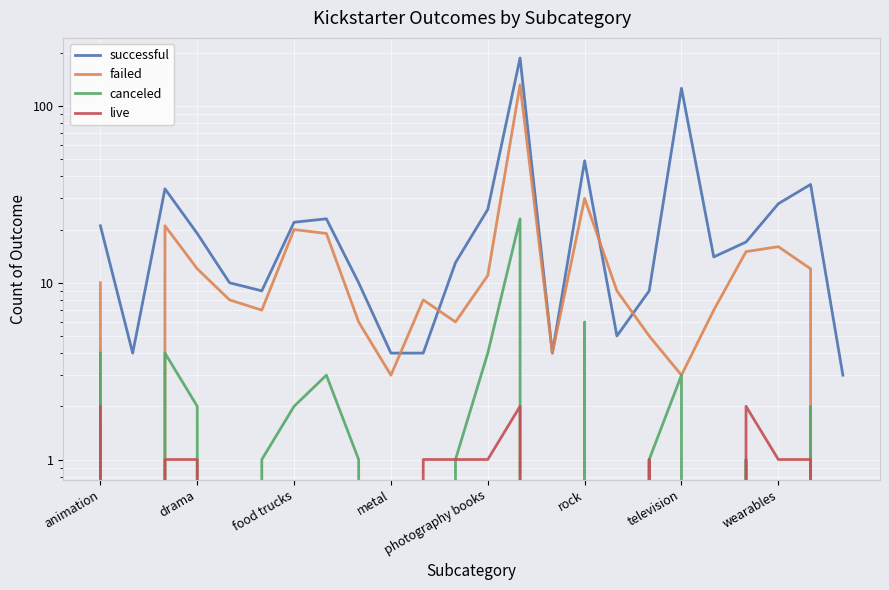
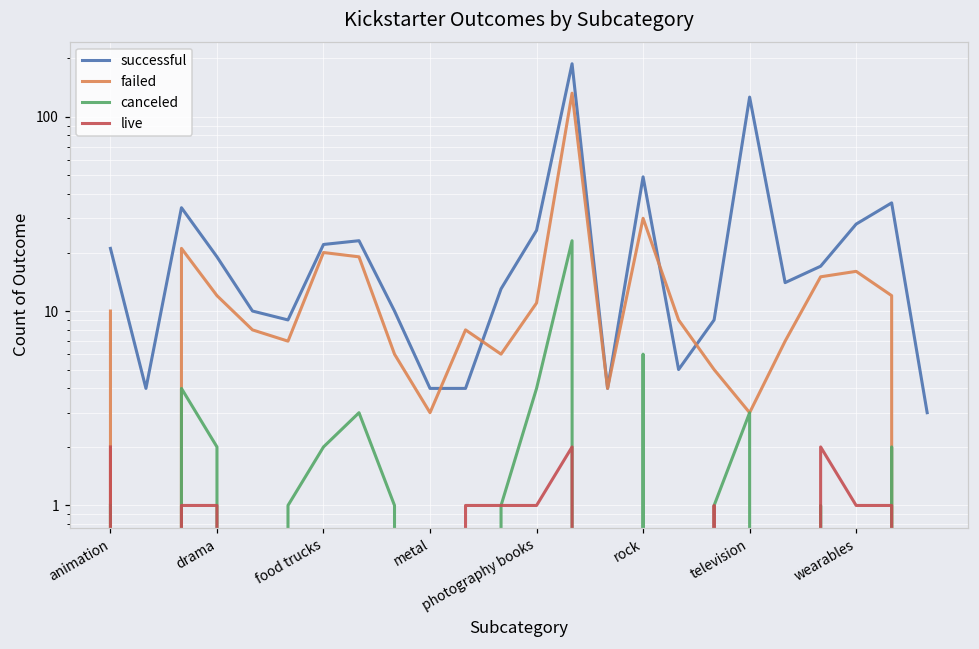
canceled, animation: 4 -> 1
